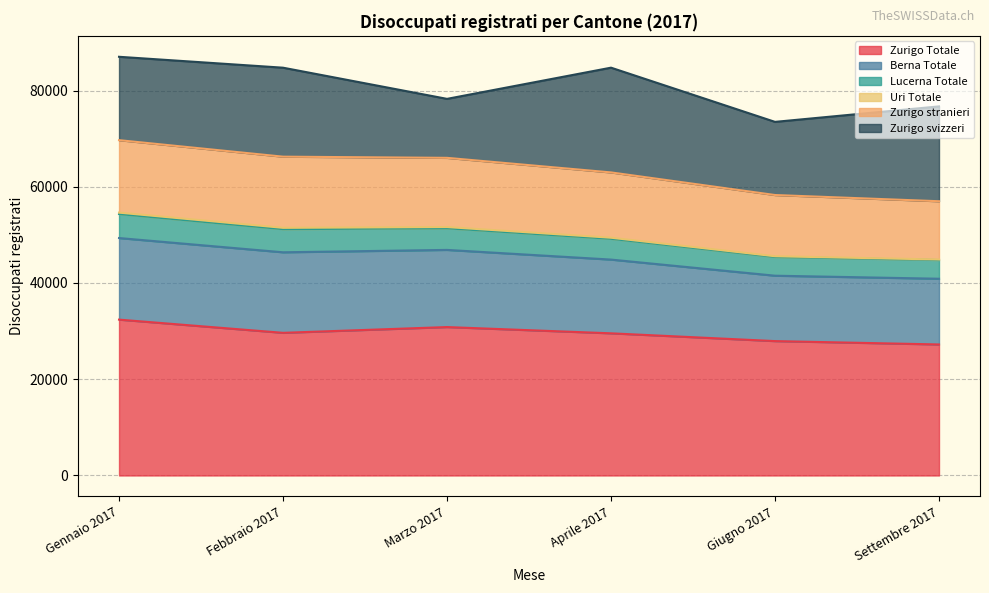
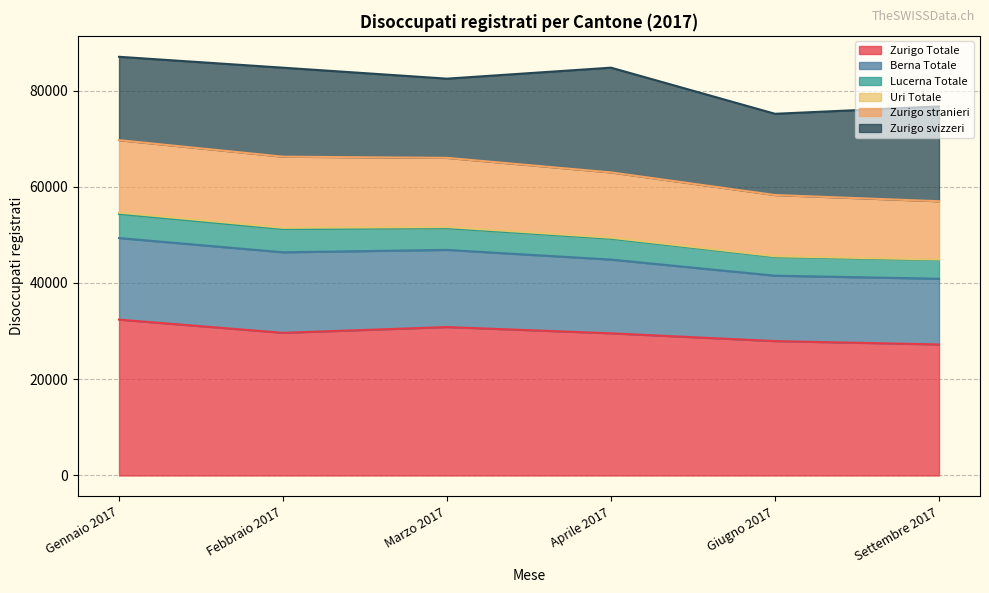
Zurigo svizzeri, Marzo 2017: 12000 -> 16000
Zurigo svizzeri, Giugno 2017: 15000 -> 17000
